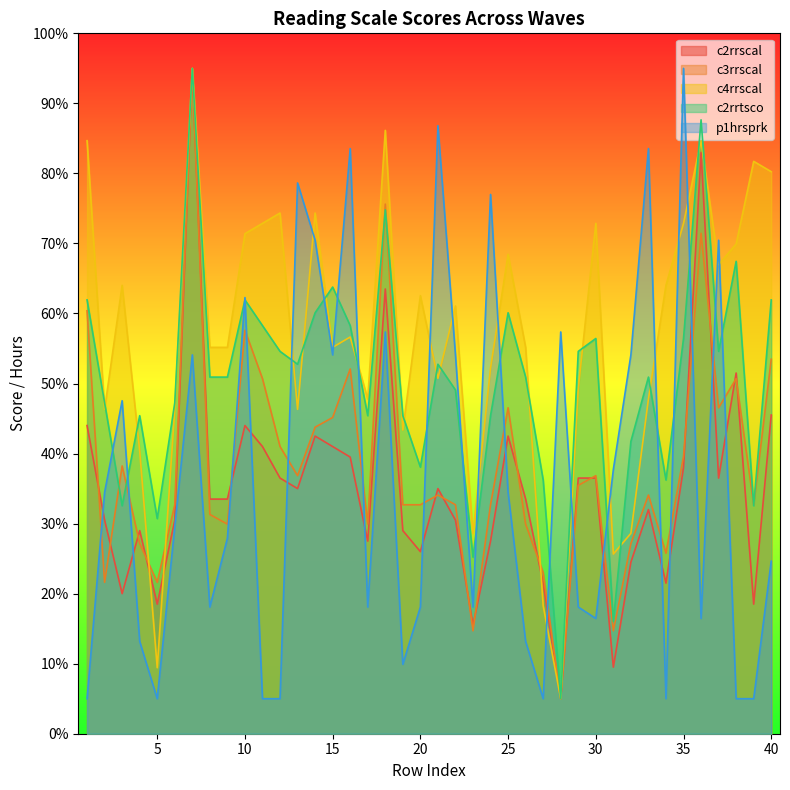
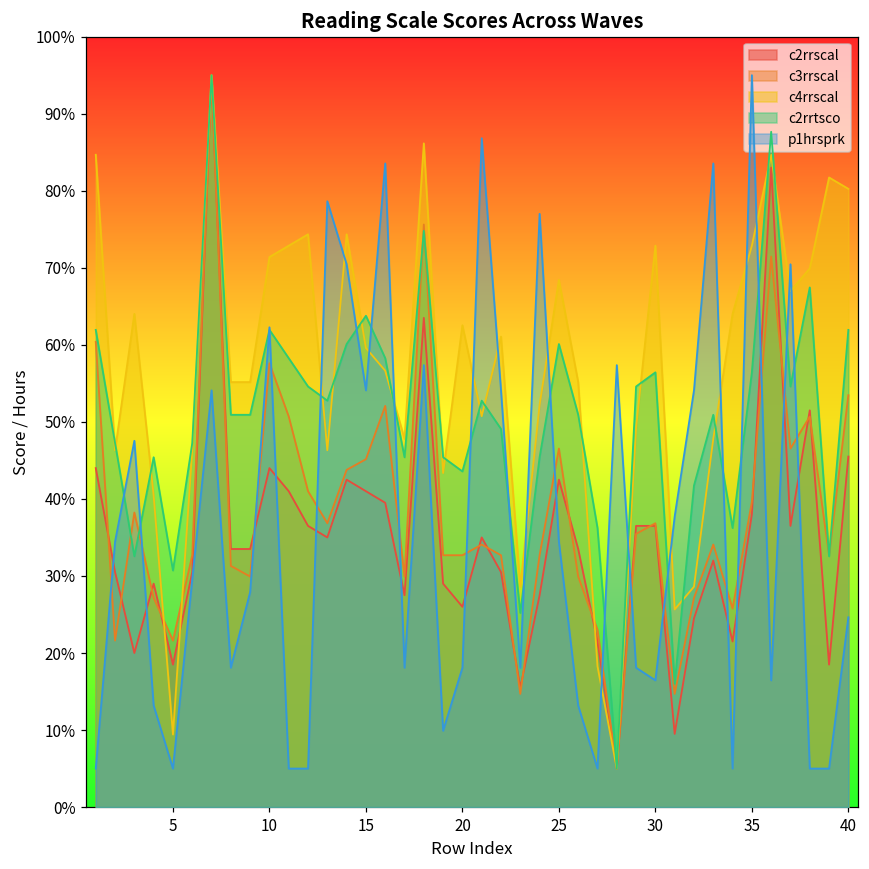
c4rrscal, 15: 55% -> 60%
c2rrtsco, 20: 38% -> 44%
